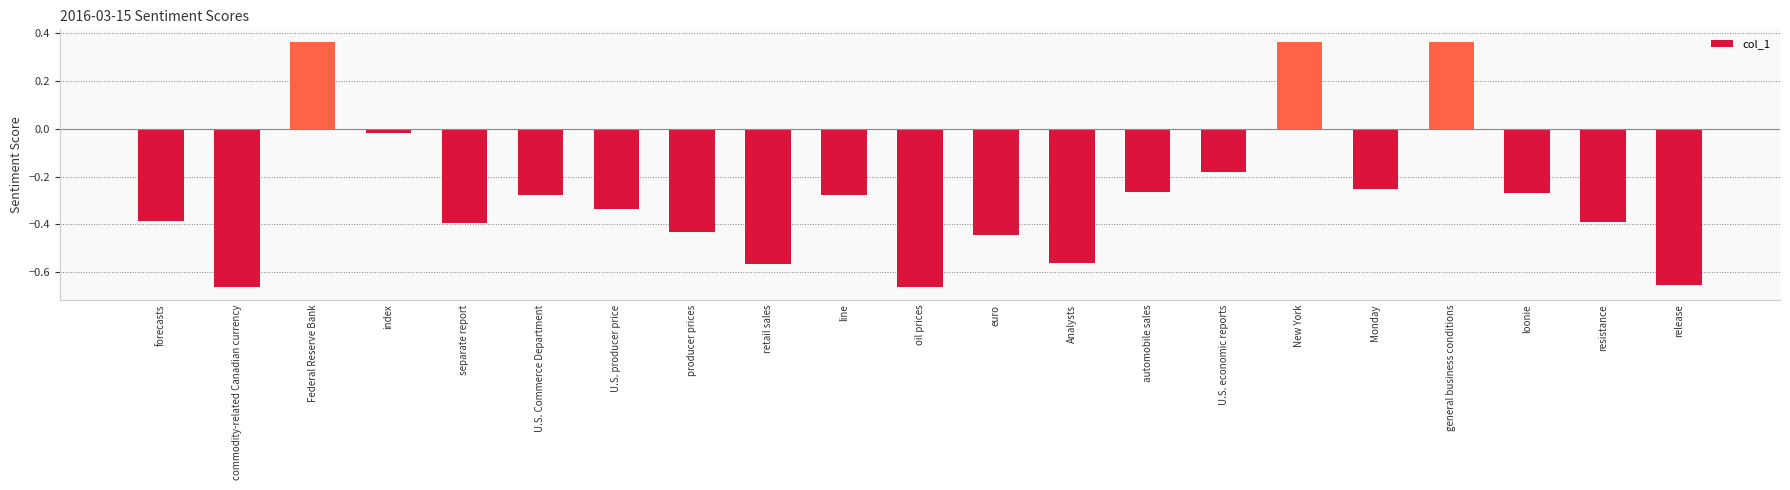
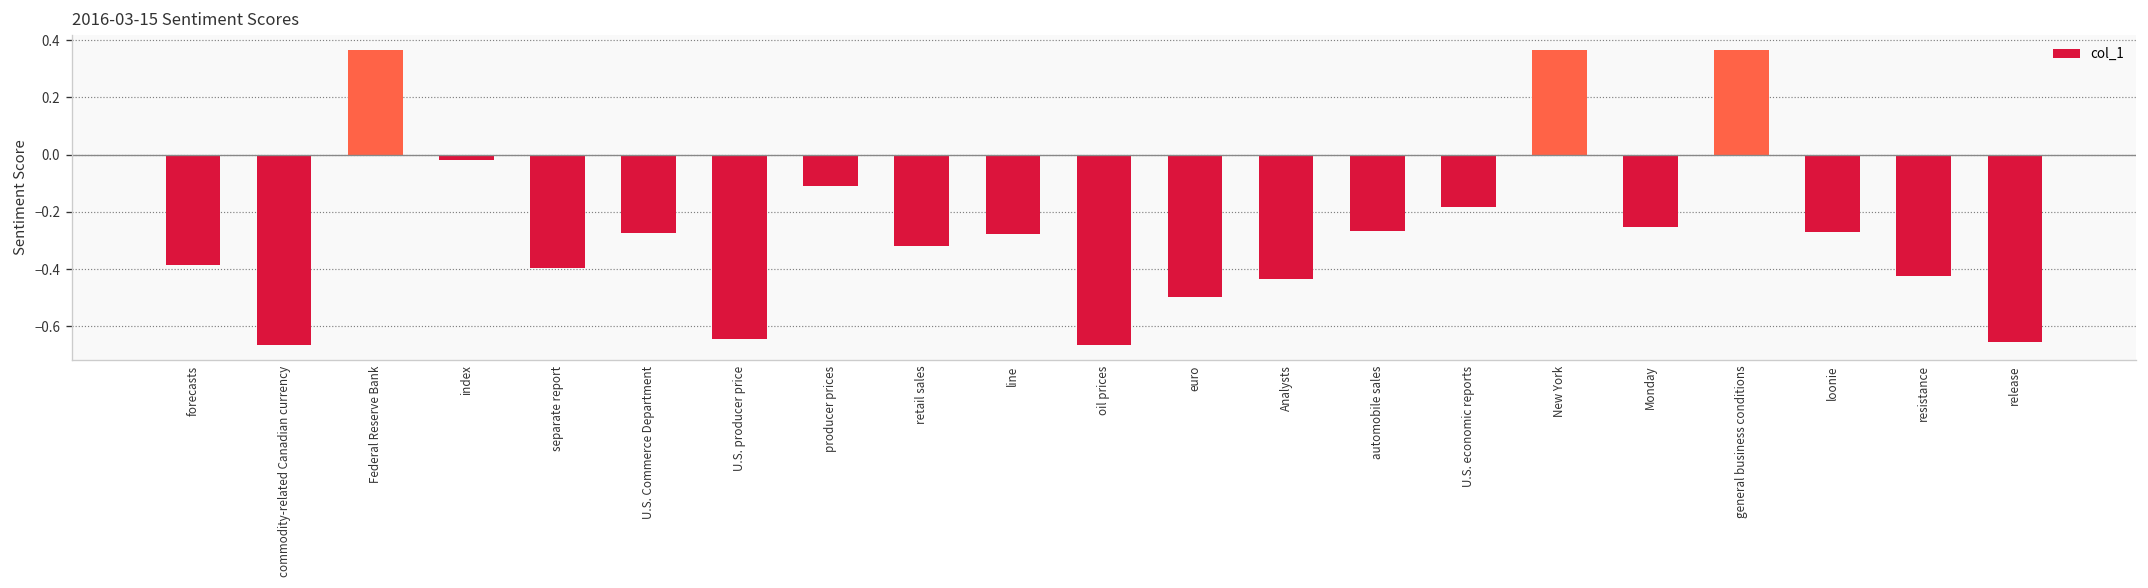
U.S. producer price: -0.34 -> -0.64
producer prices: -0.43 -> -0.11
retail sales: -0.57 -> -0.32
euro: -0.44 -> -0.50
Analysts: -0.56 -> -0.43
resistance: -0.39 -> -0.43
